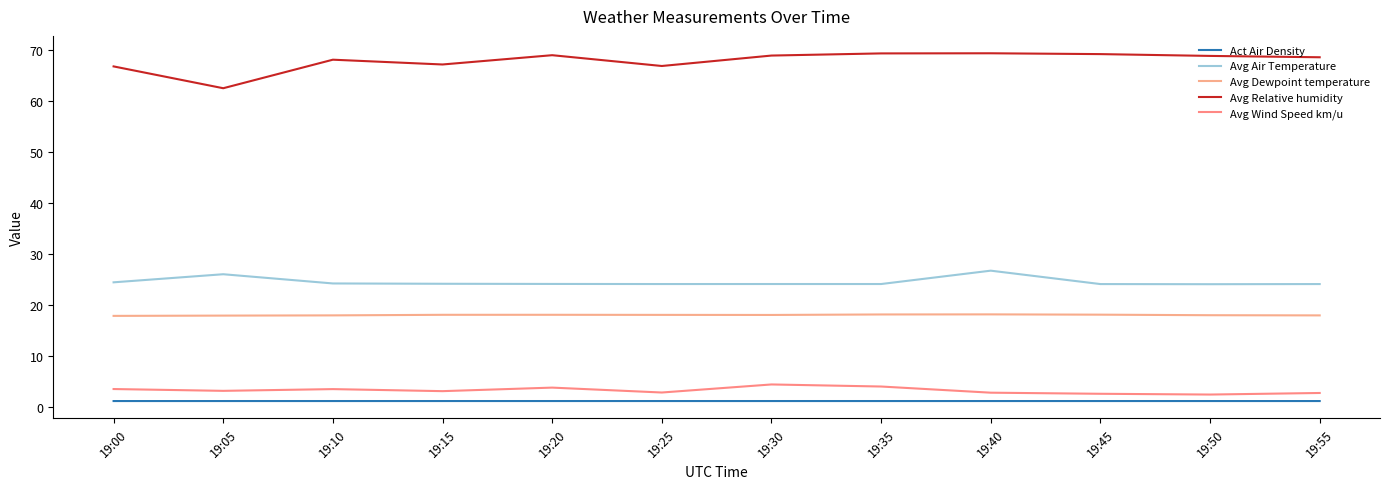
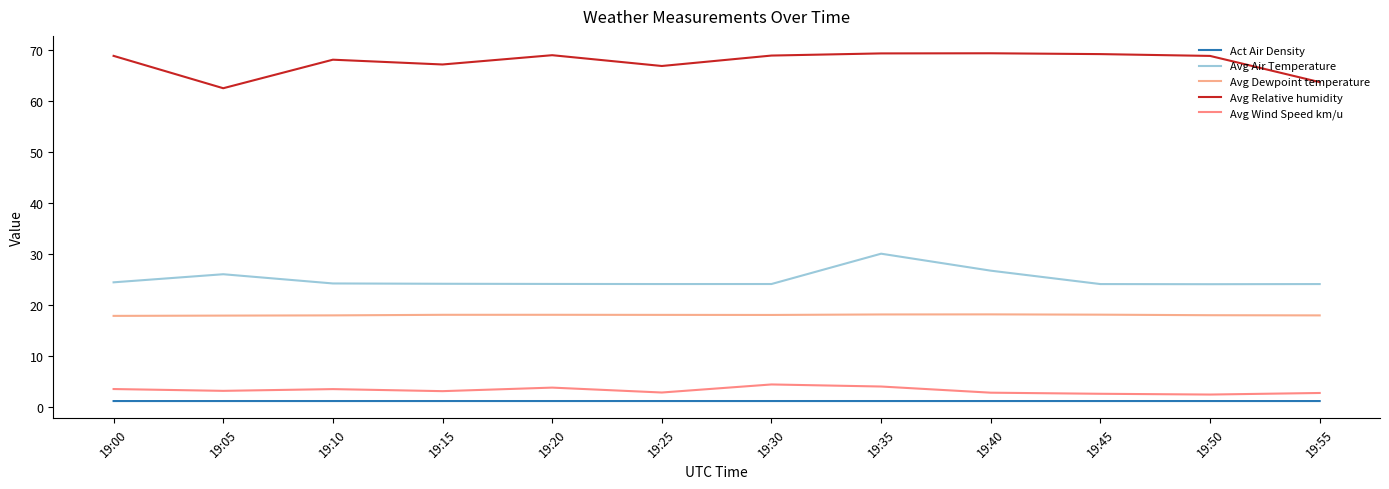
Avg Relative humidity, 19:00: 67 -> 69
Avg Air Temperature, 19:35: 24 -> 30
Avg Relative humidity, 19:55: 69 -> 64
